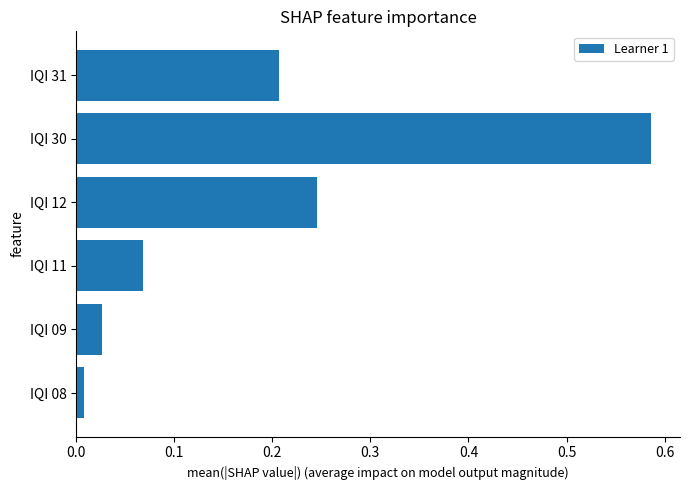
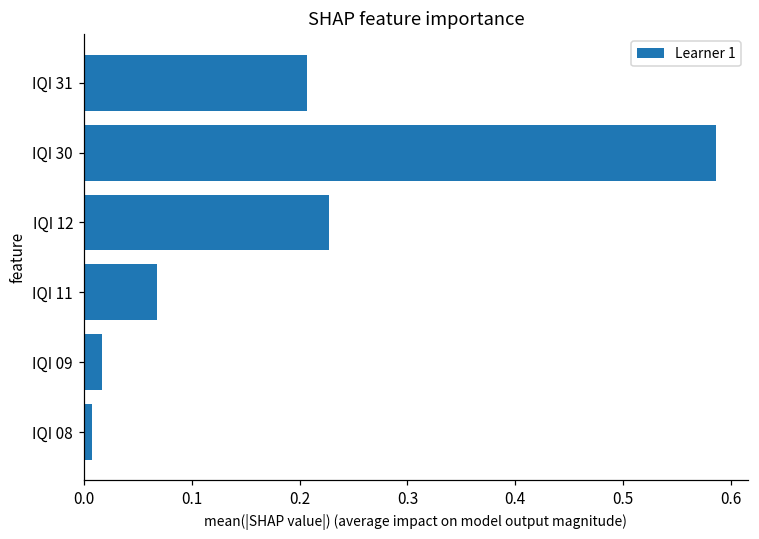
IQI 12: 0.25 -> 0.23
IQI 09: 0.03 -> 0.02
